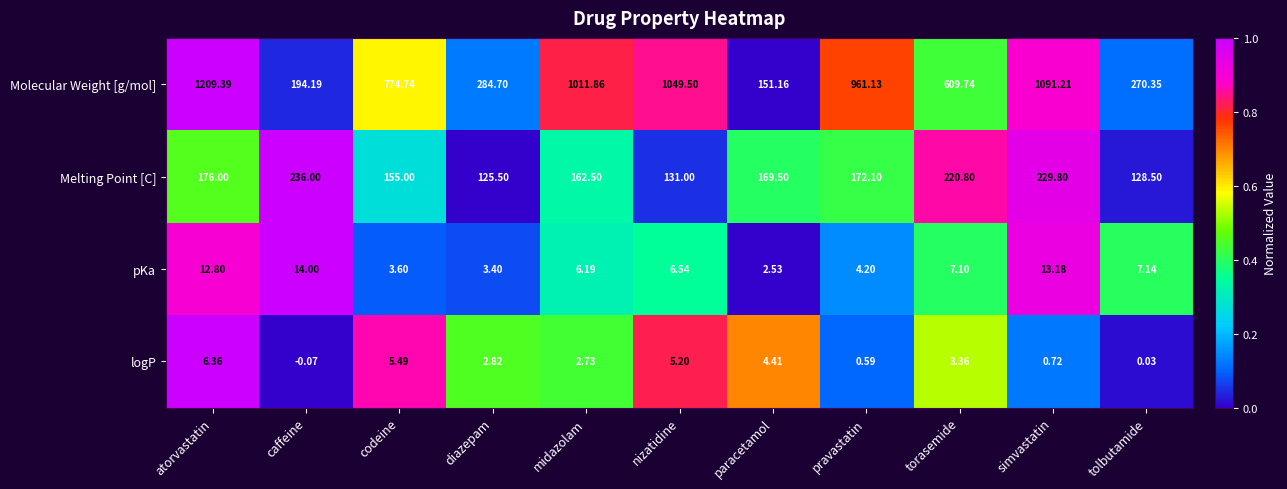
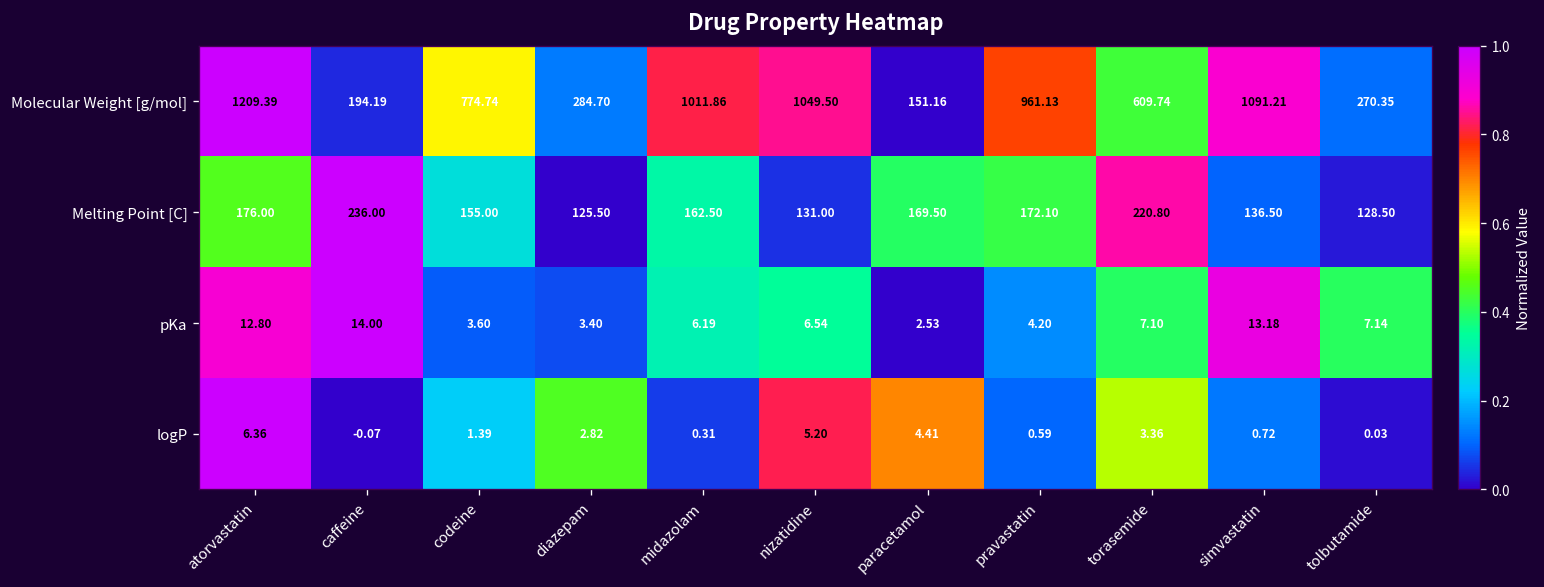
Melting Point [C], simvastatin: 229.80 -> 136.50
logP, codeine: 5.49 -> 1.39
logP, midazolam: 2.73 -> 0.31
